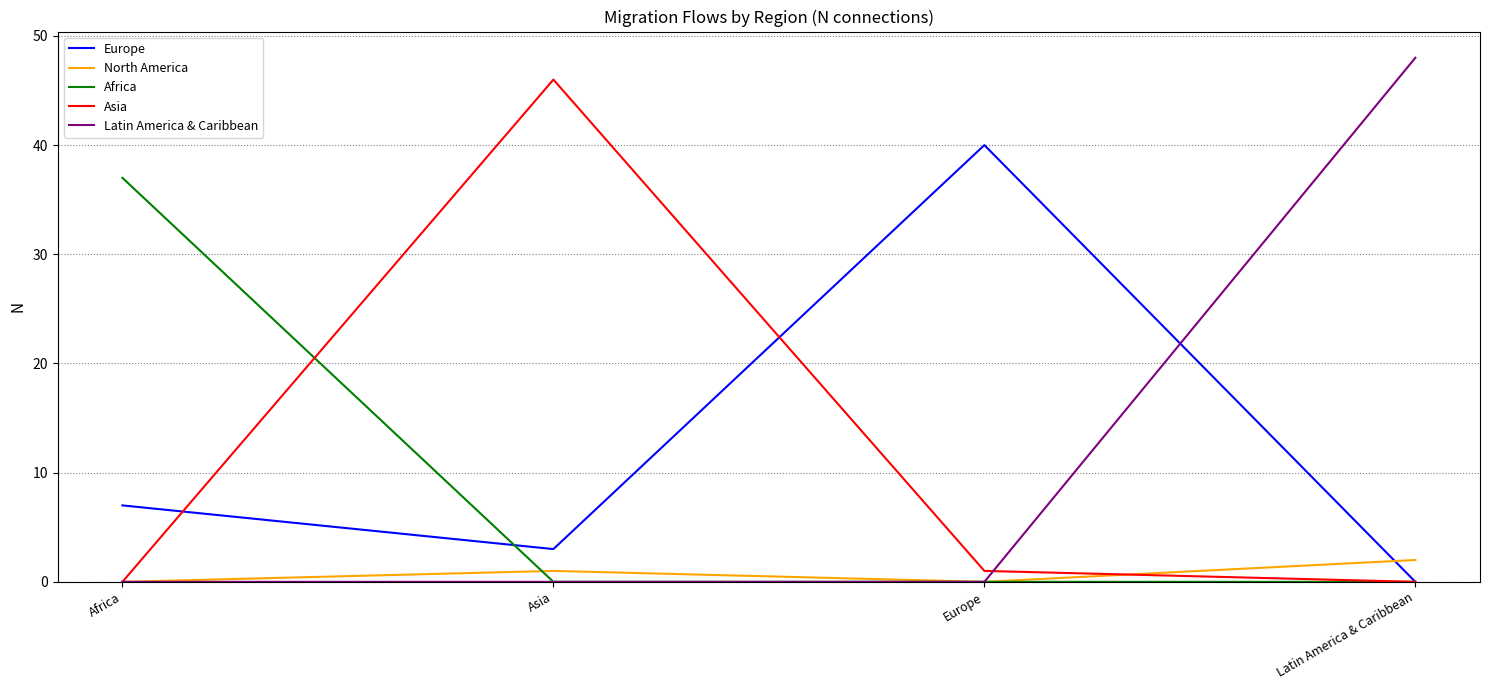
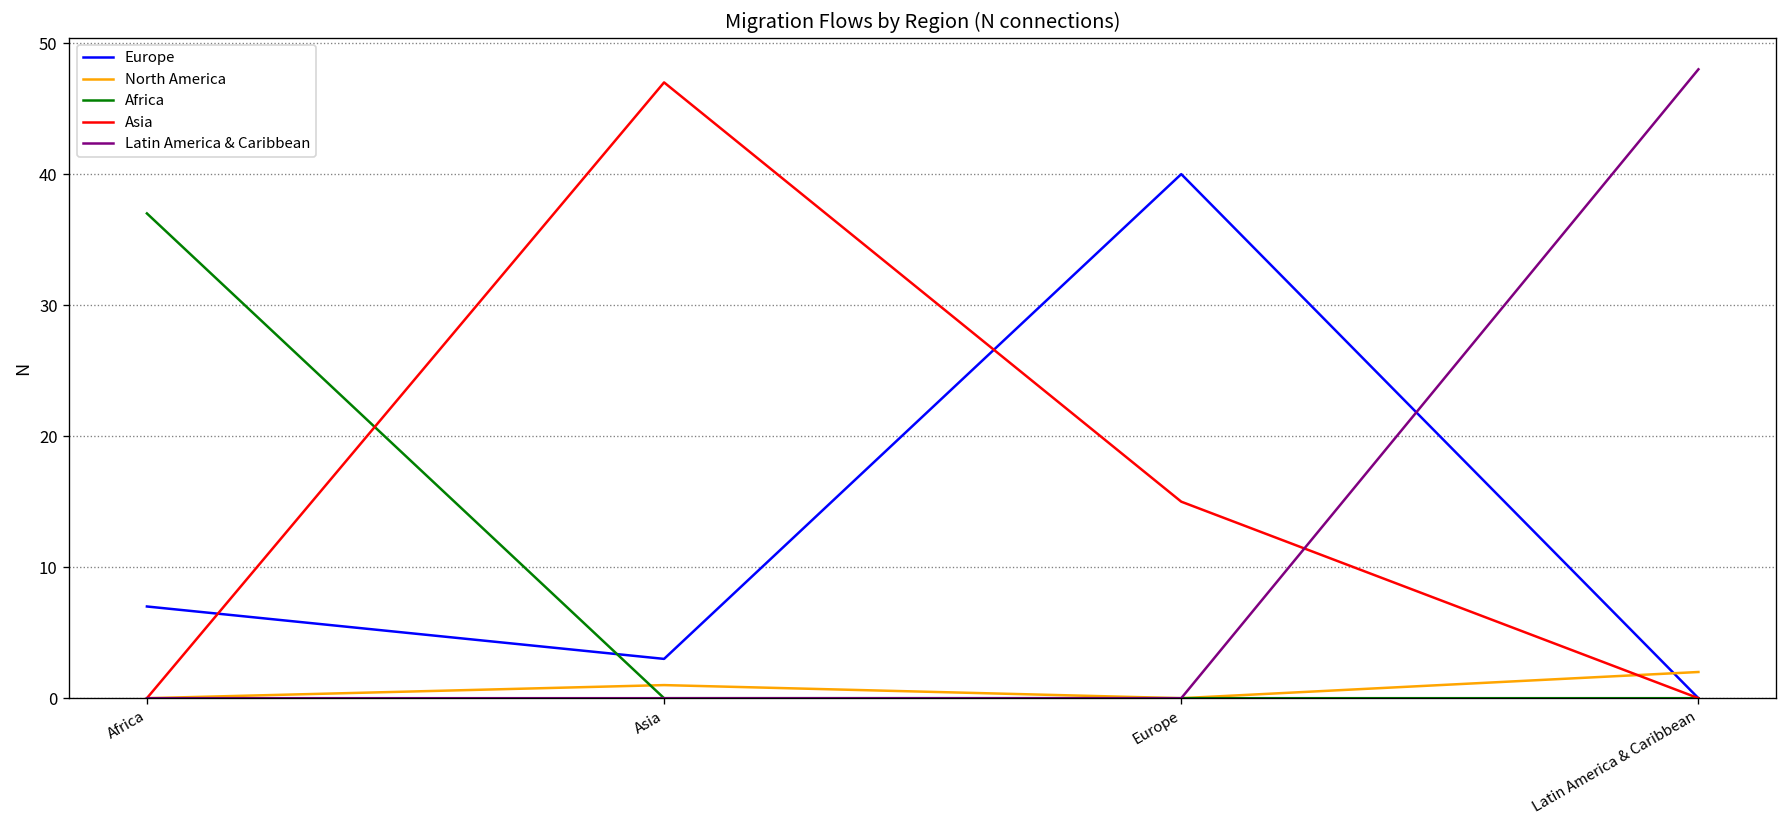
Asia, Asia: 46 -> 47
Asia, Europe: 1 -> 15
